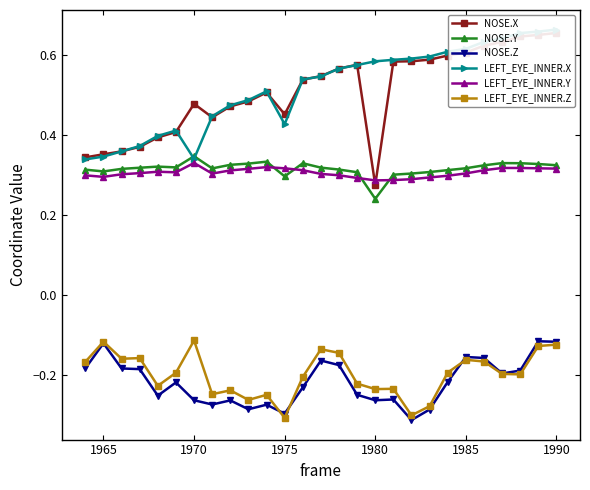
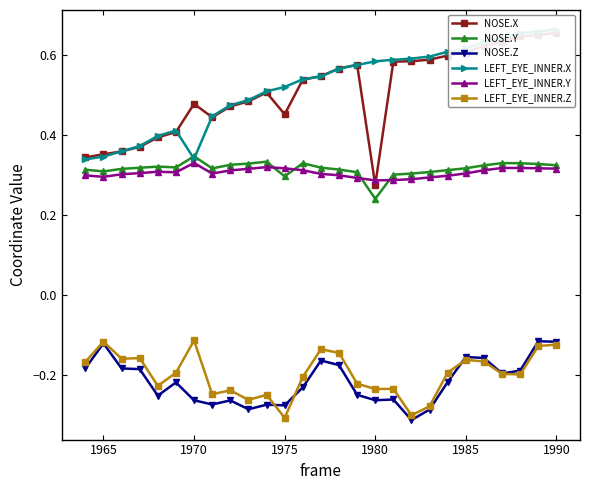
NOSE.Z, 1975: -0.30 -> -0.28
LEFT_EYE_INNER.X, 1975: 0.43 -> 0.52
